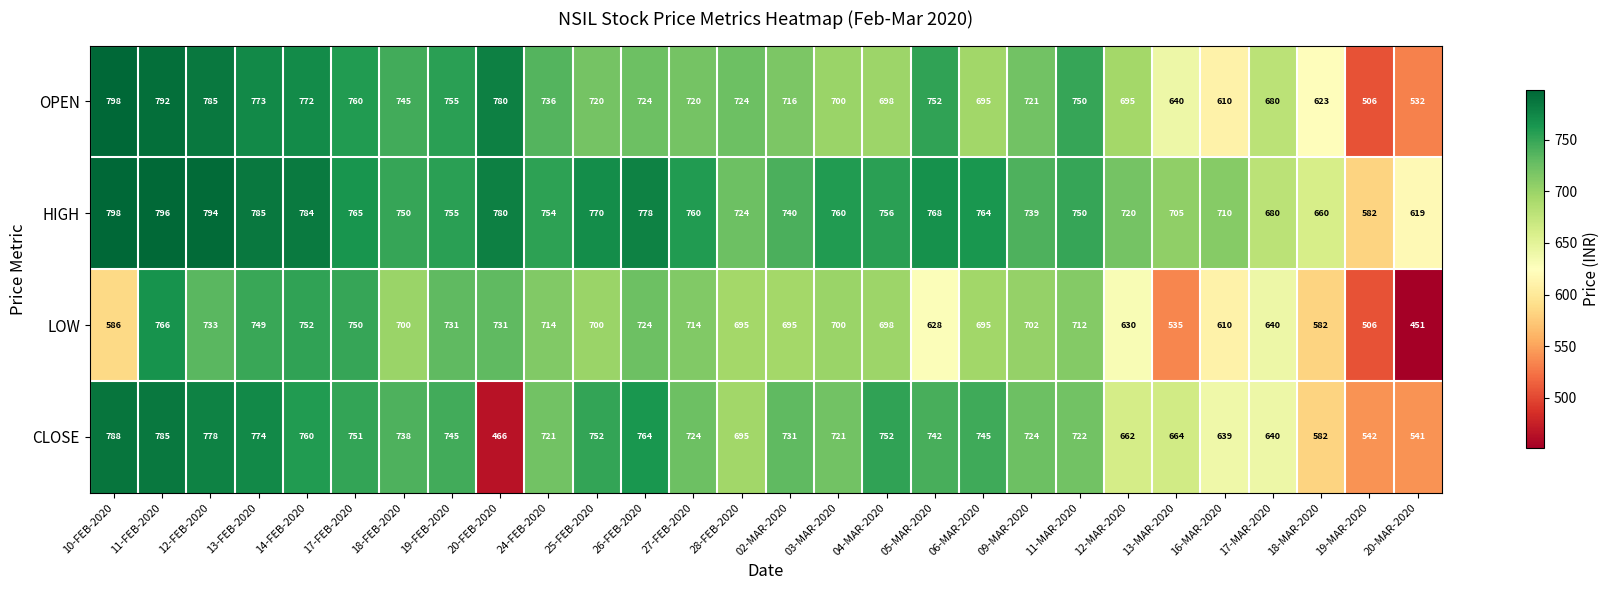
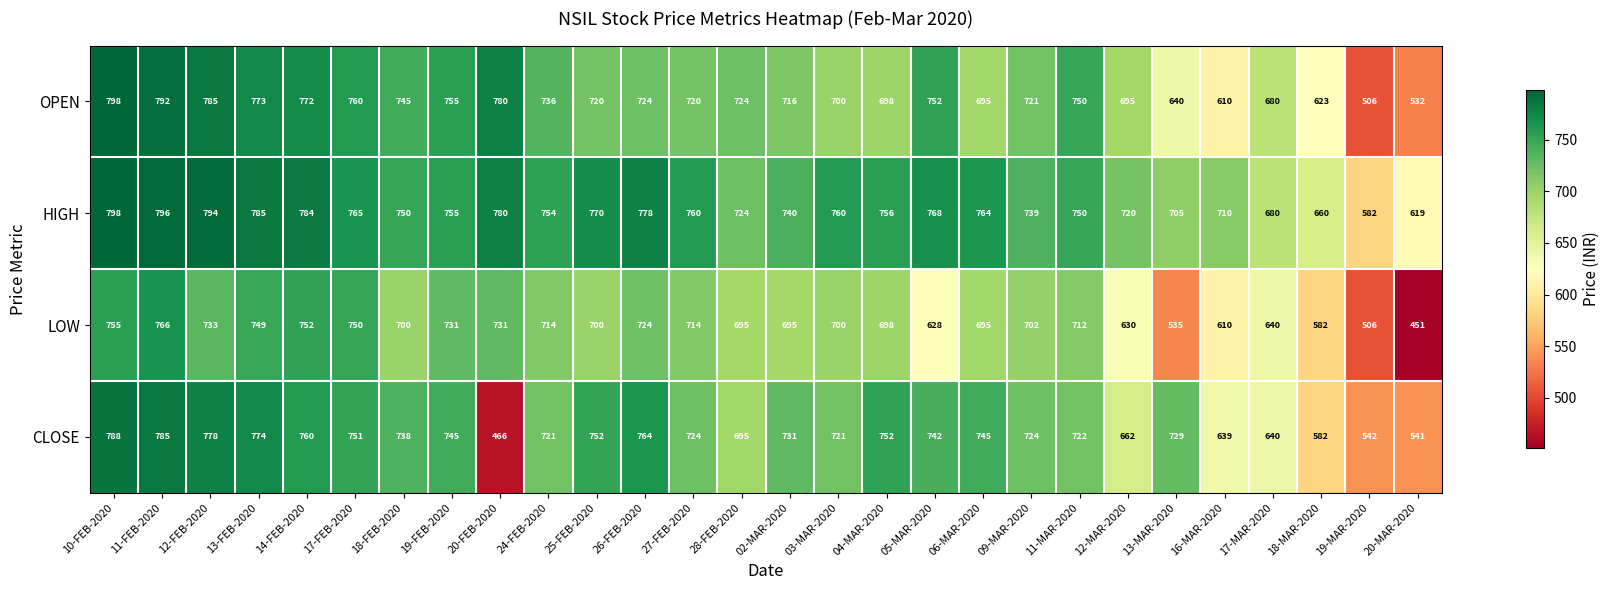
LOW, 10-FEB-2020: 586 -> 755
CLOSE, 13-MAR-2020: 664 -> 729
